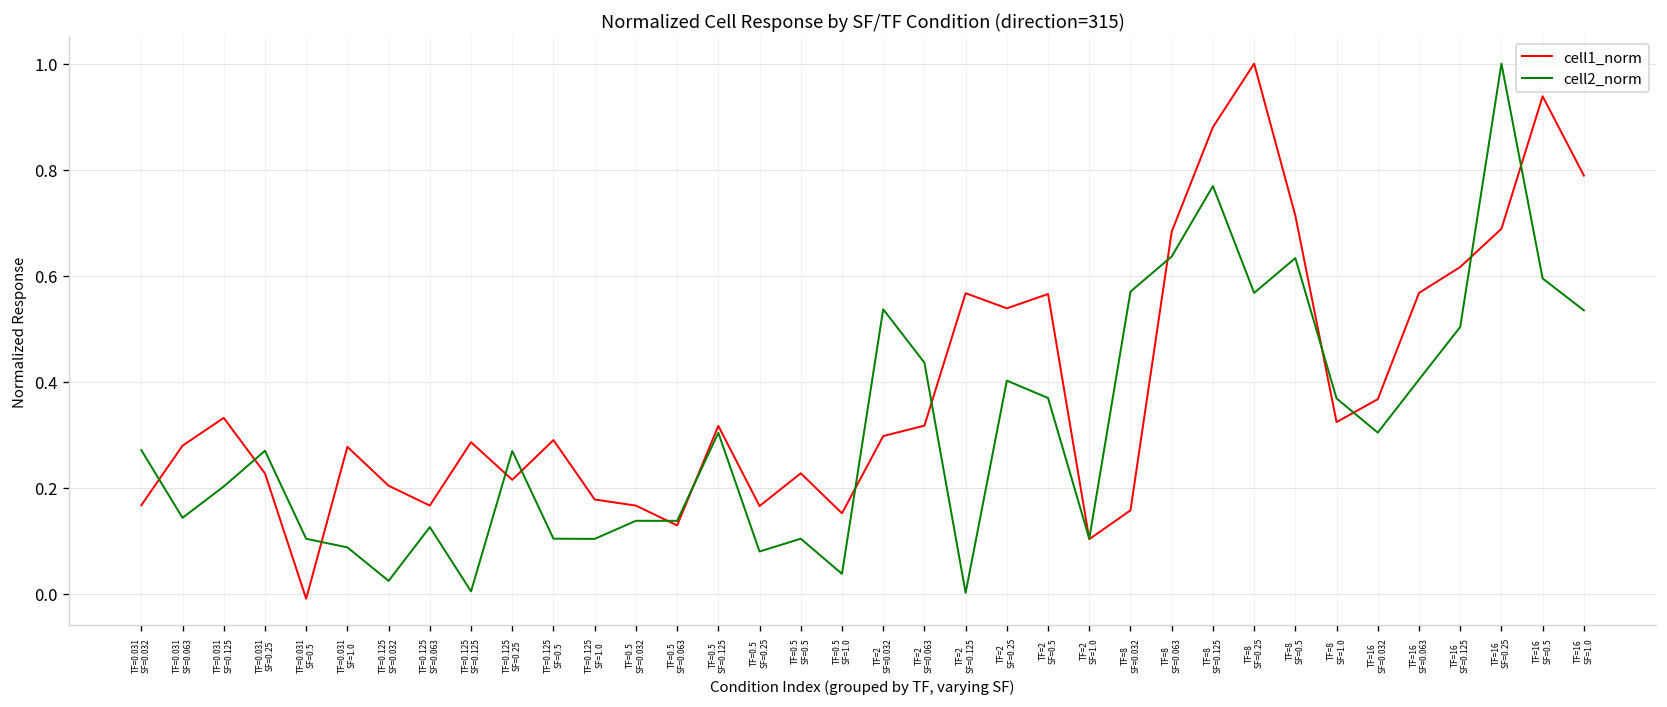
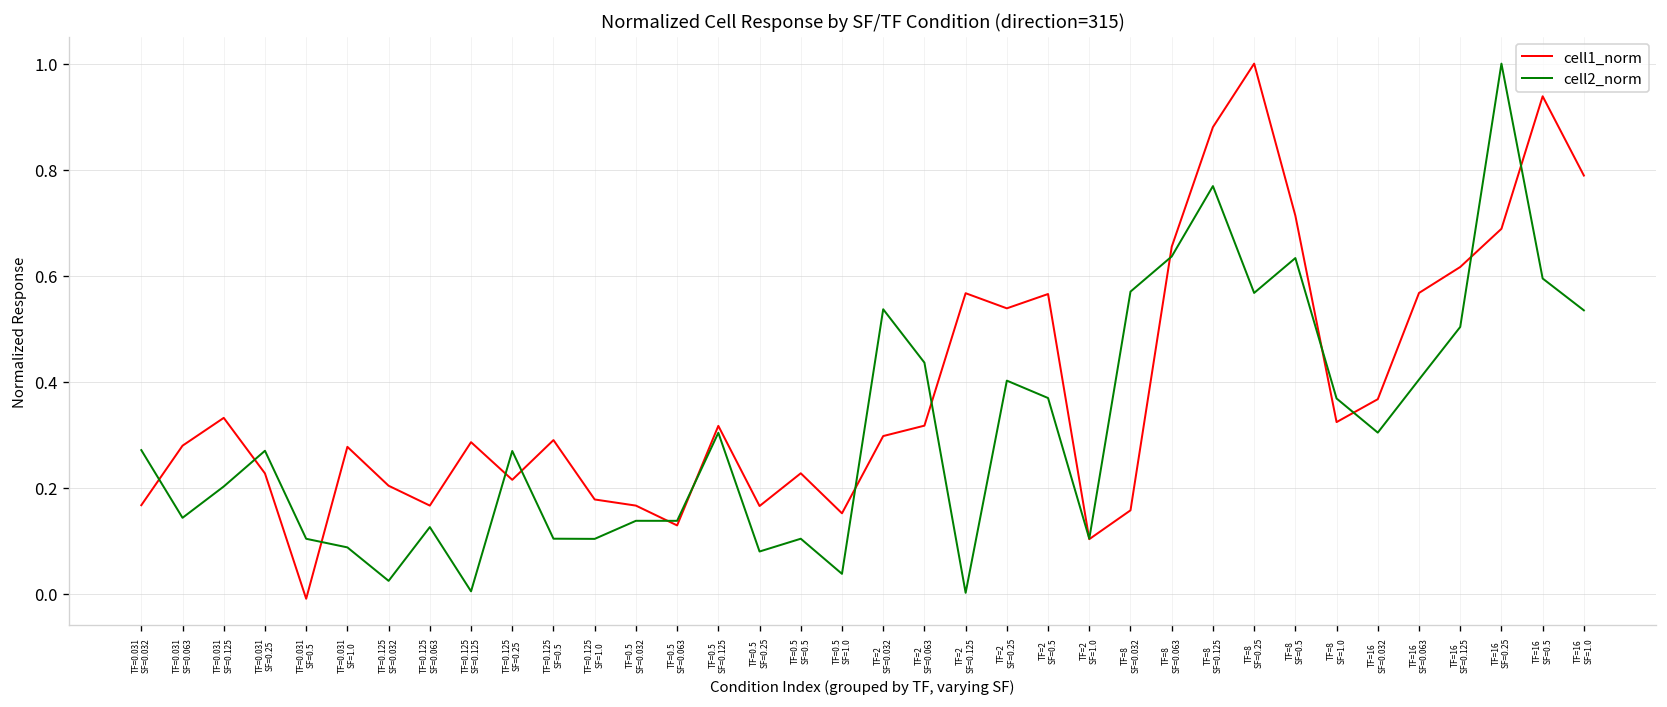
cell1_norm, TF=8 SF=0.063: 0.68 -> 0.65
